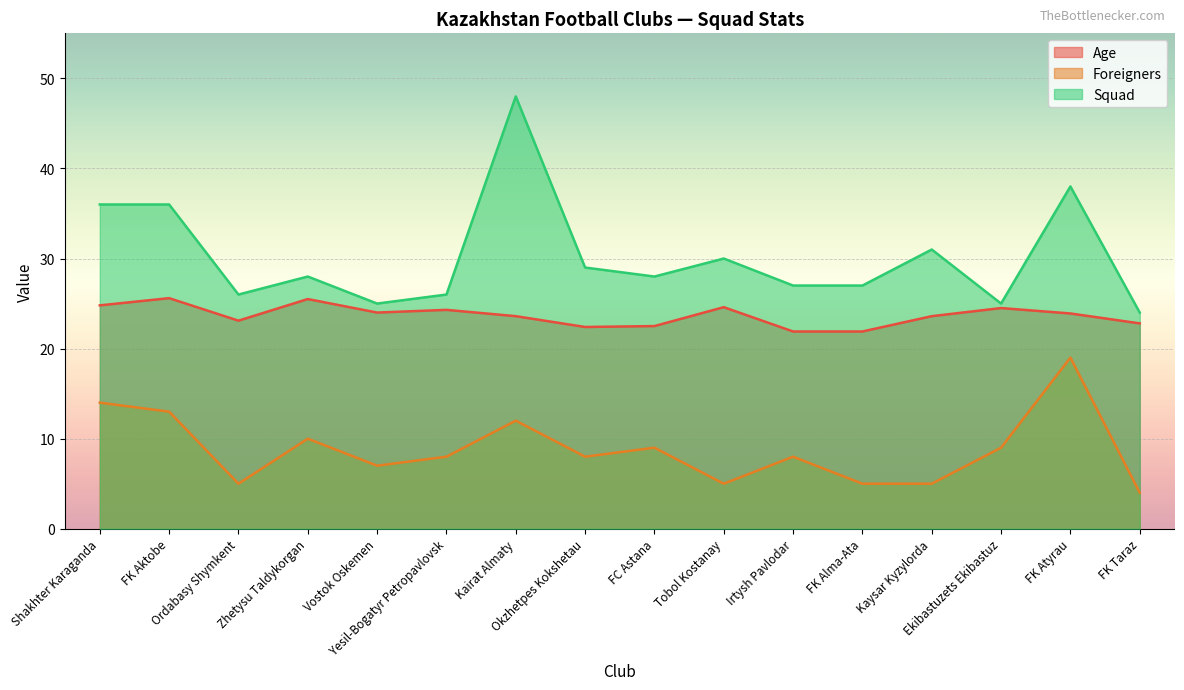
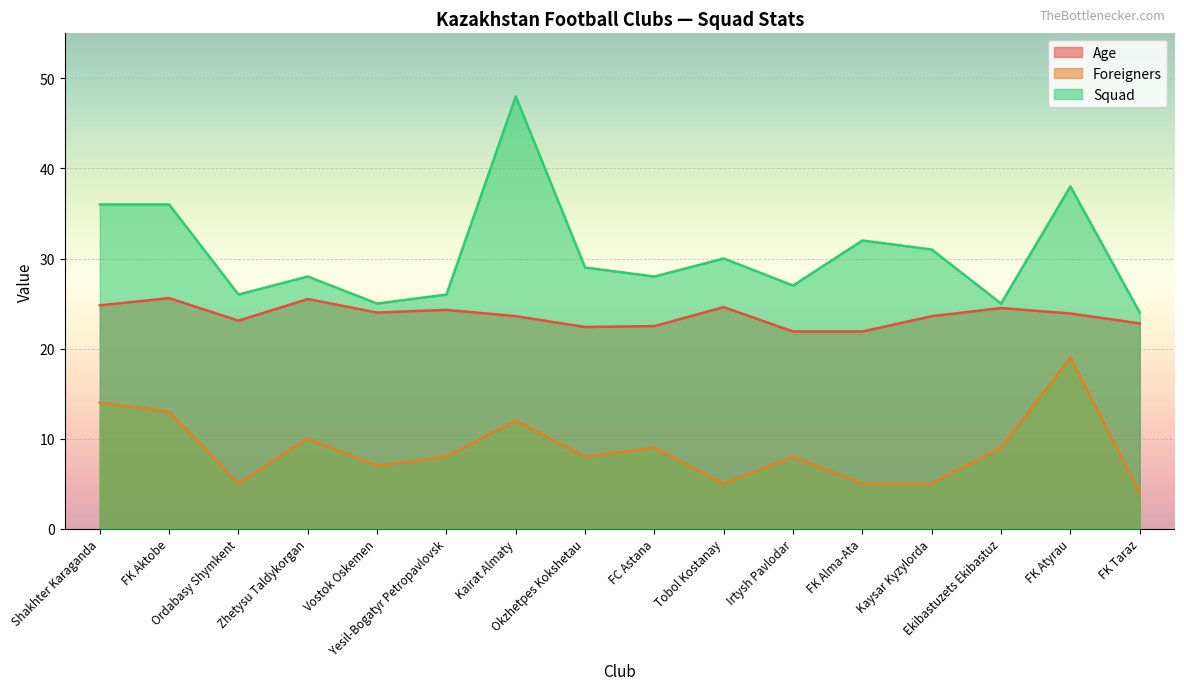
Squad, FK Alma-Ata: 27 -> 32
